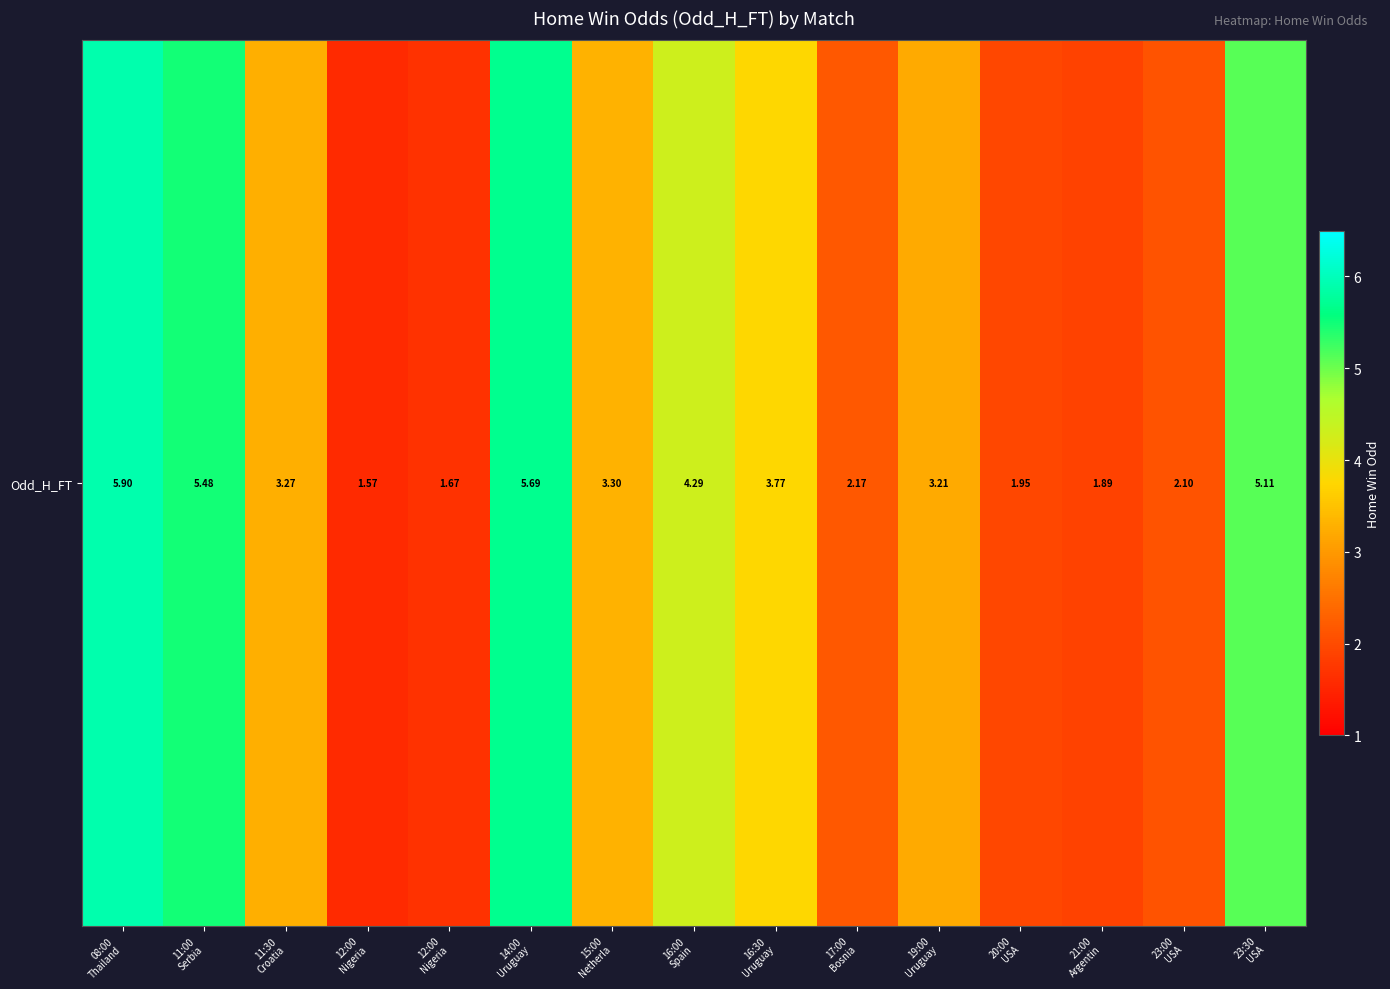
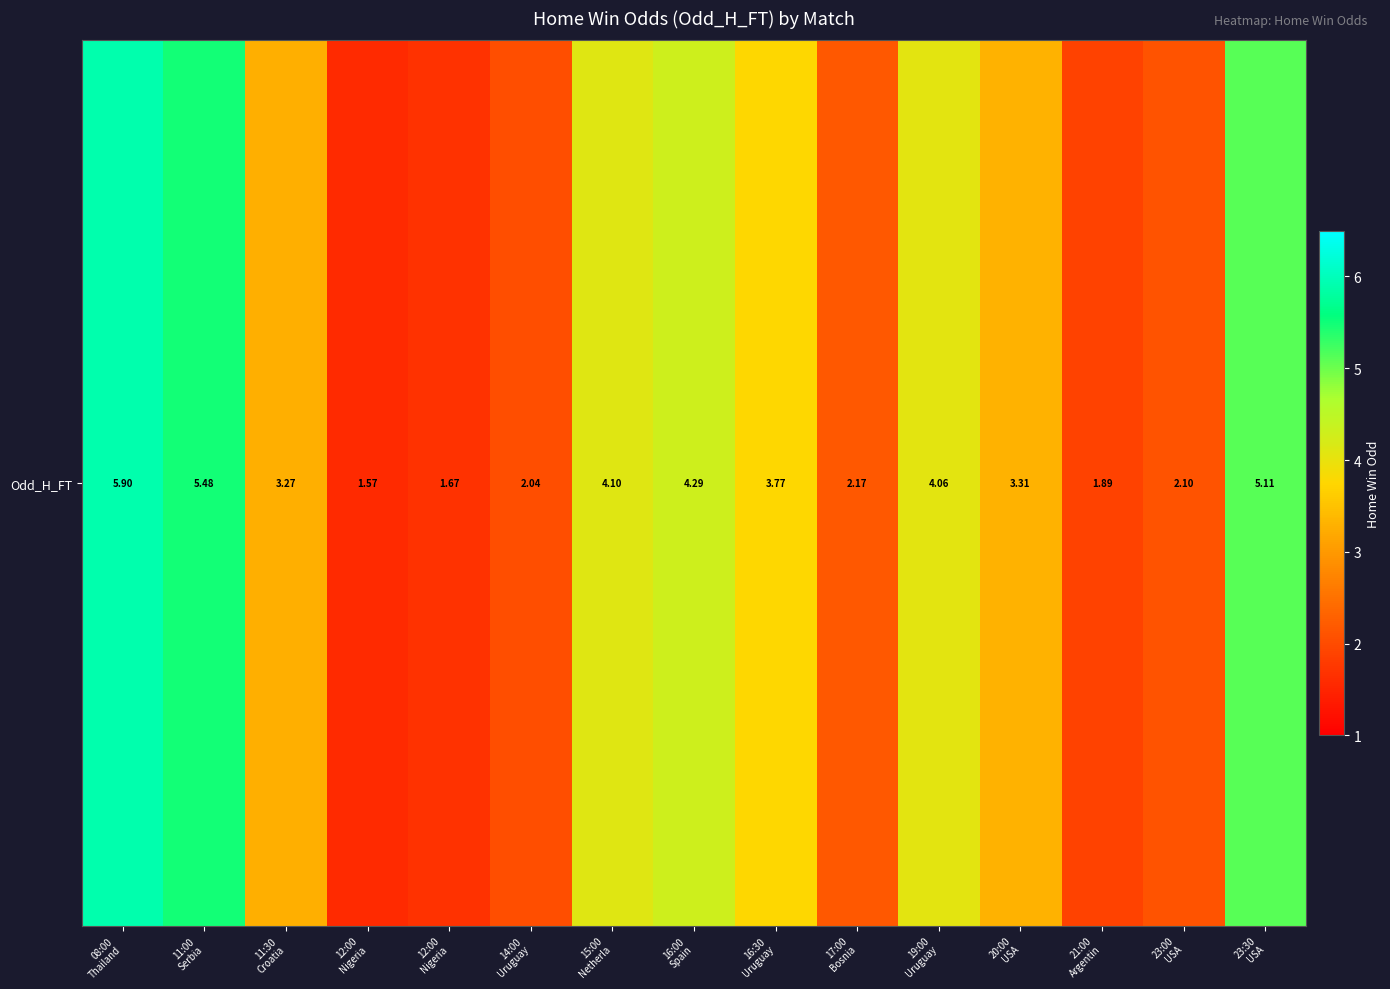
Odd_H_FT, 14:00 Uruguay: 5.69 -> 2.04
Odd_H_FT, 15:00 Netherla: 3.30 -> 4.10
Odd_H_FT, 19:00 Uruguay: 3.21 -> 4.06
Odd_H_FT, 20:00 USA: 1.95 -> 3.31
